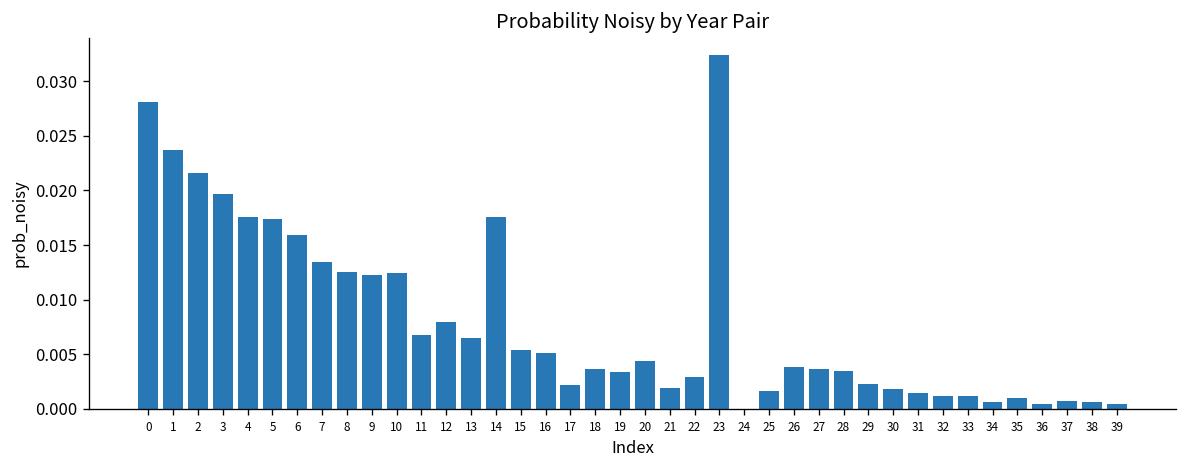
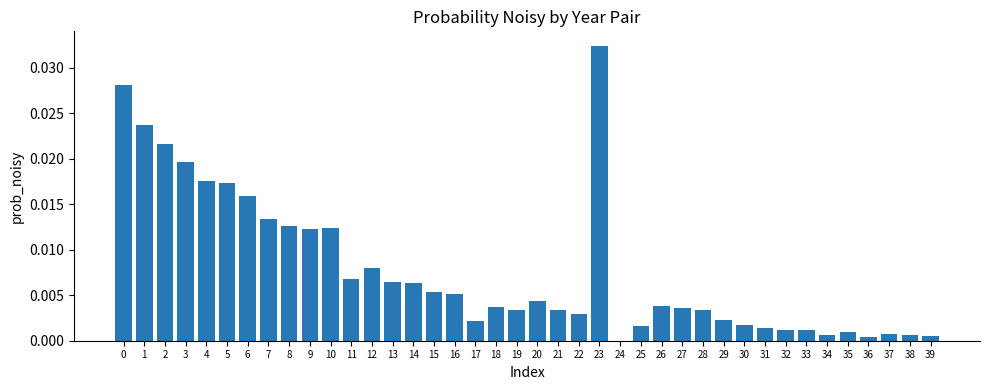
14: 0.018 -> 0.006
21: 0.002 -> 0.003
